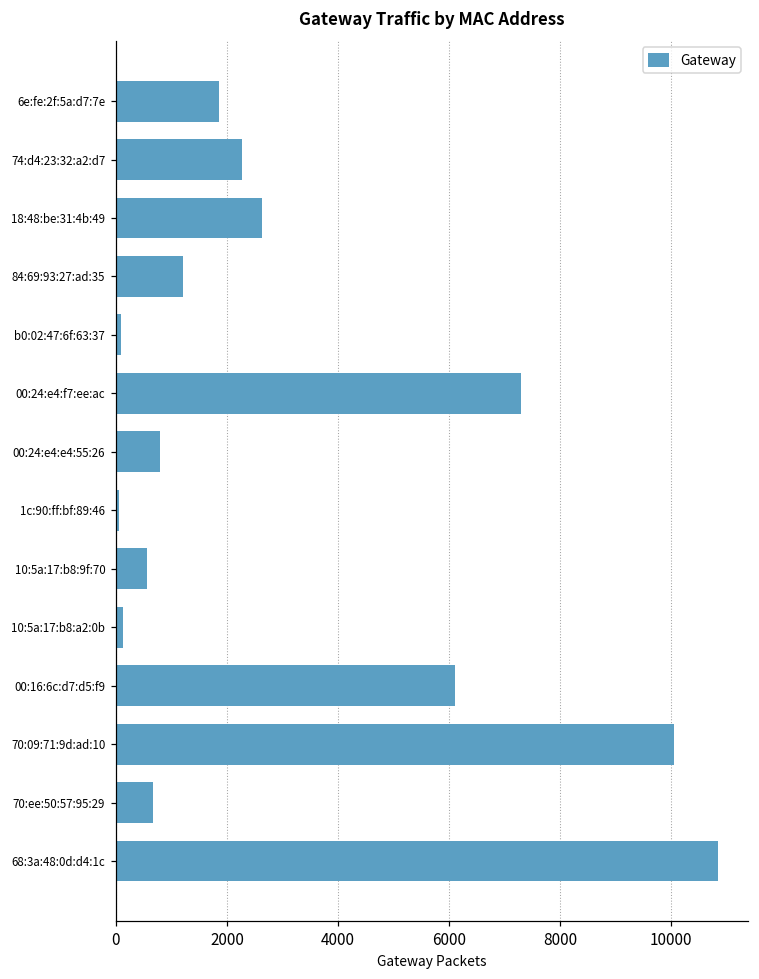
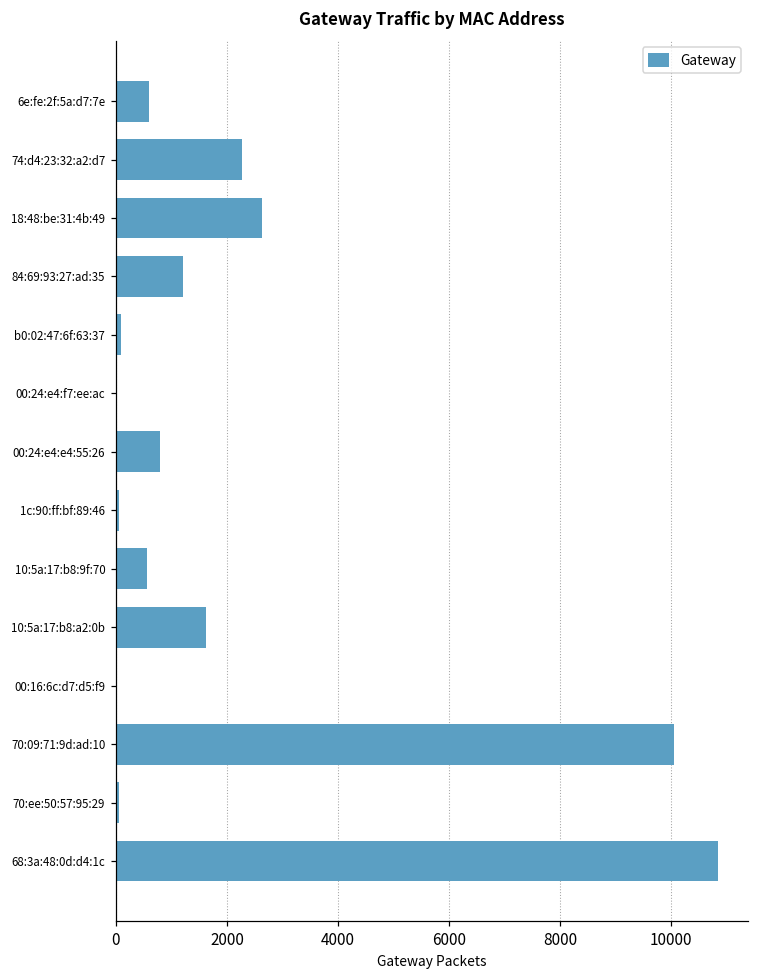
6e:fe:2f:5a:d7:7e: 1900 -> 600
00:24:e4:f7:ee:ac: 7300 -> 0
10:5a:17:b8:a2:0b: 100 -> 1600
00:16:6c:d7:d5:f9: 6100 -> 0
70:ee:50:57:95:29: 700 -> 100
